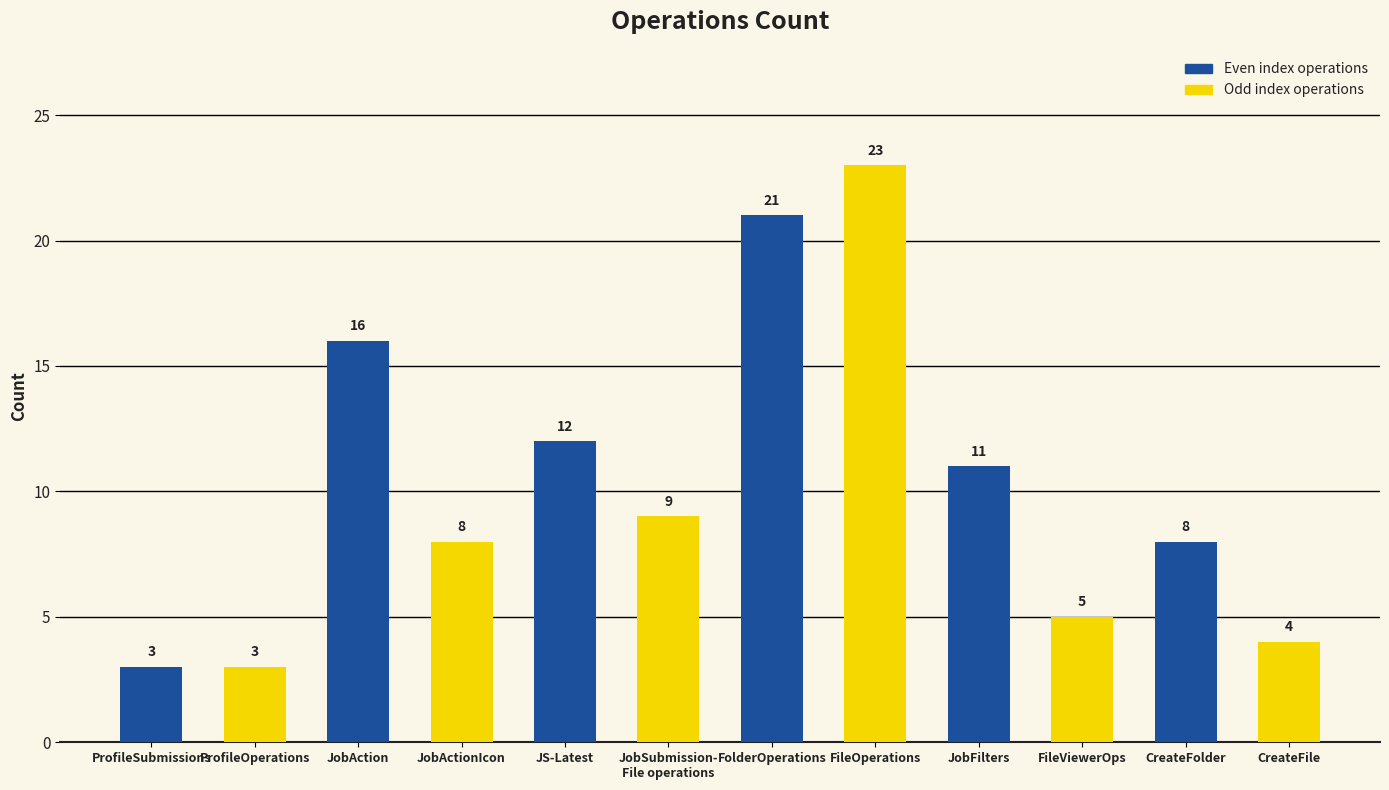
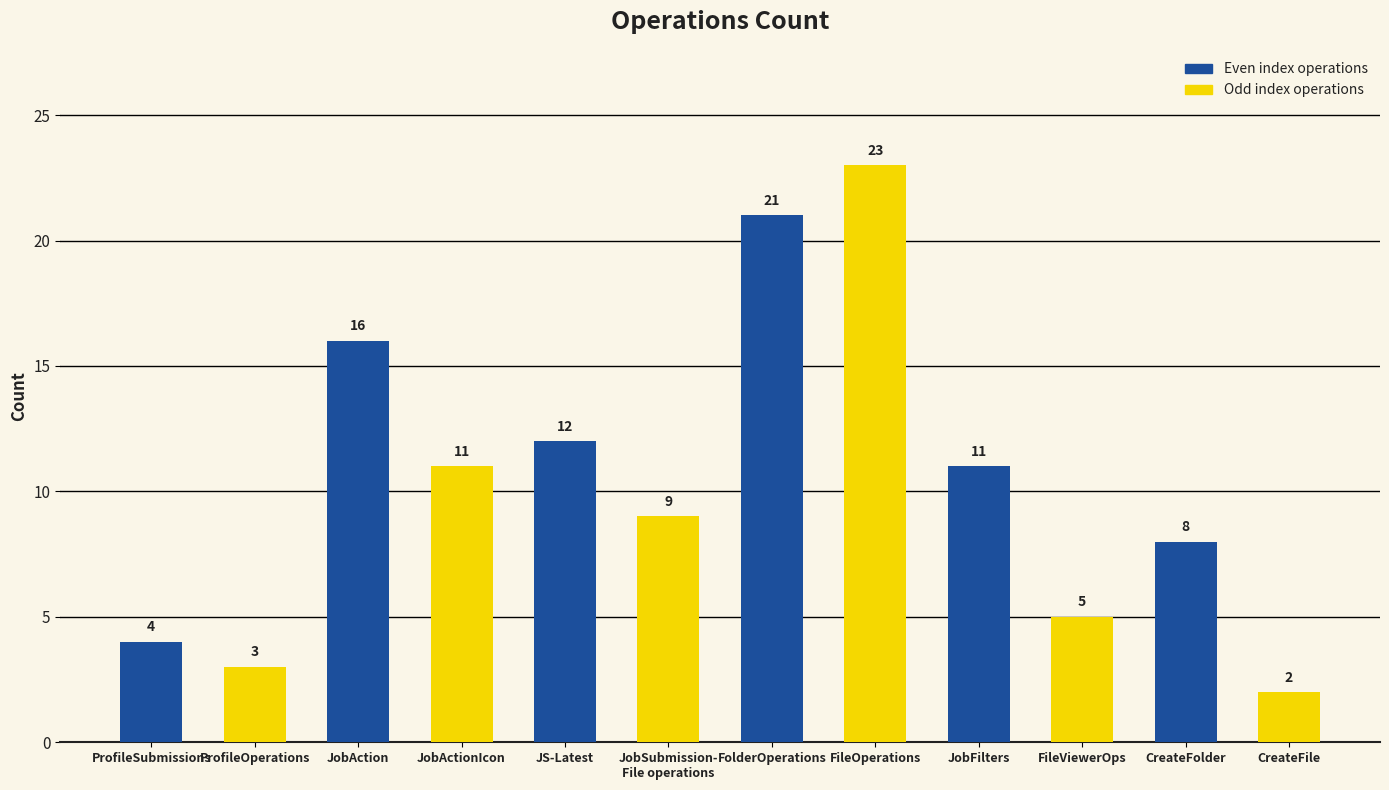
ProfileSubmissions: 3 -> 4
JobActionIcon: 8 -> 11
CreateFile: 4 -> 2
